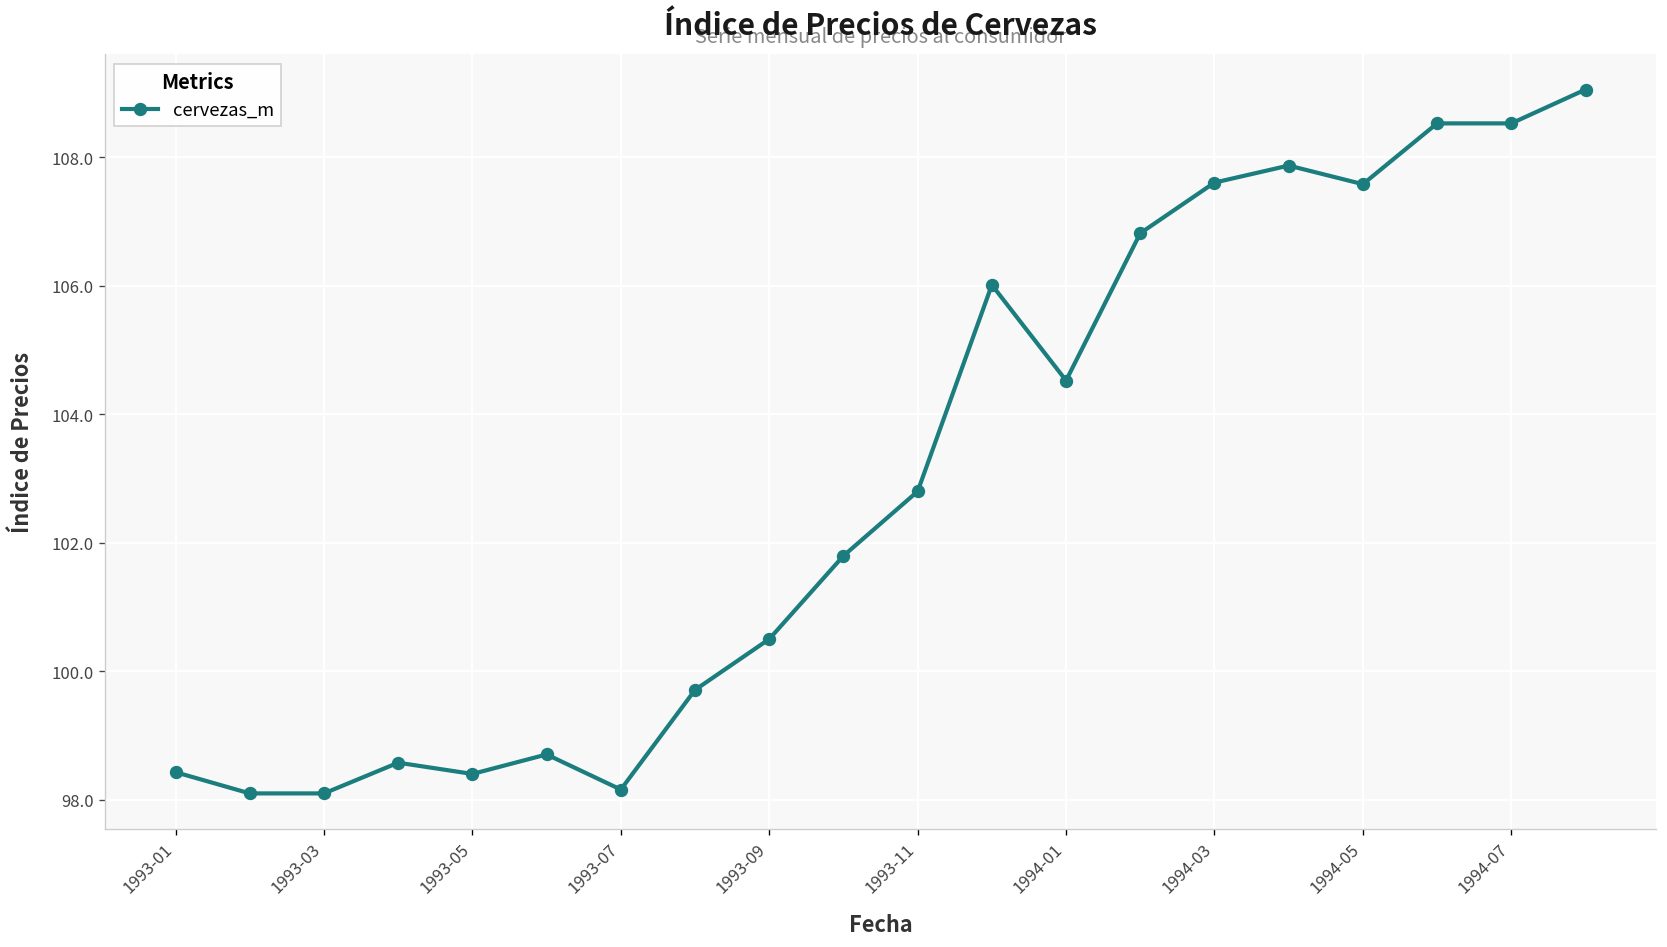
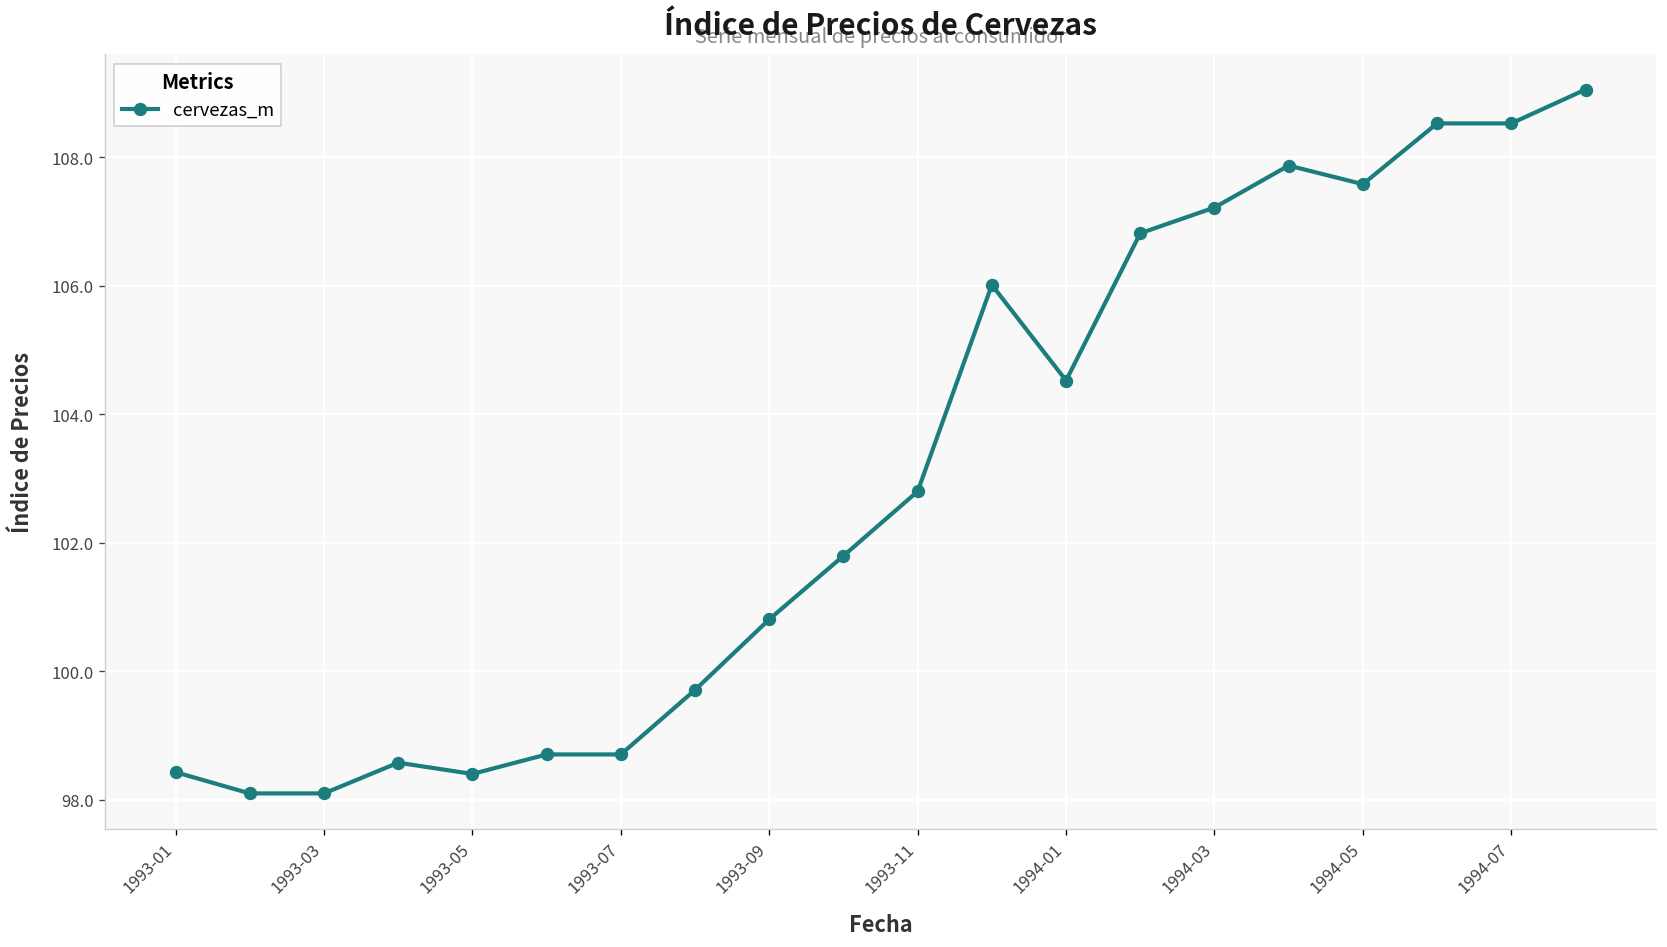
1993-07: 98.2 -> 98.7
1993-09: 100.5 -> 100.8
1994-03: 107.6 -> 107.2
